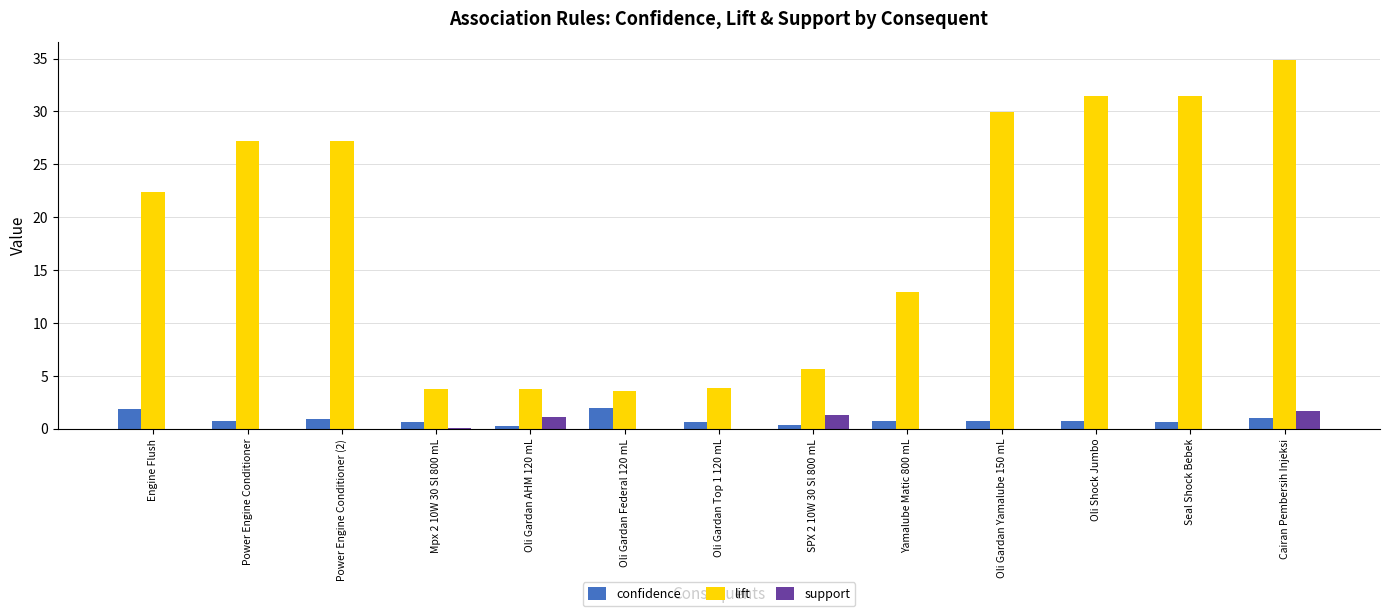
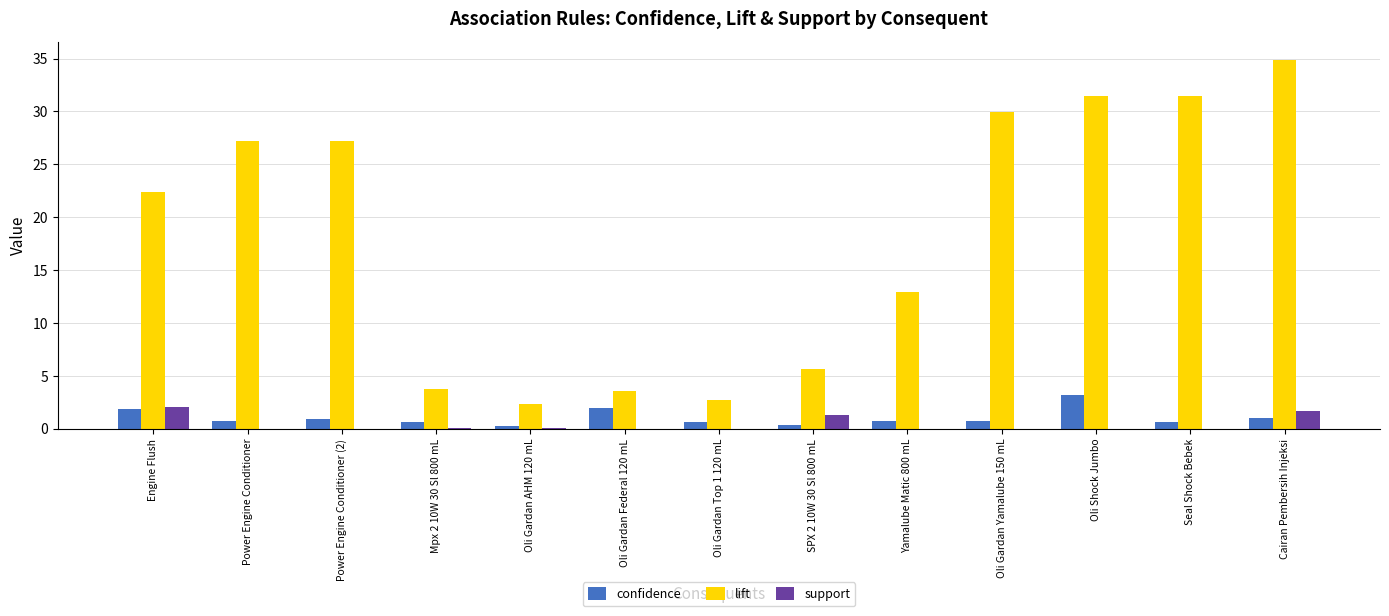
support, Engine Flush: 0.0 -> 2.1
lift, Oli Gardan AHM 120 mL: 3.8 -> 2.4
support, Oli Gardan AHM 120 mL: 1.1 -> 0.1
lift, Oli Gardan Top 1 120 mL: 3.8 -> 2.8
confidence, Oli Shock Jumbo: 0.7 -> 3.2
